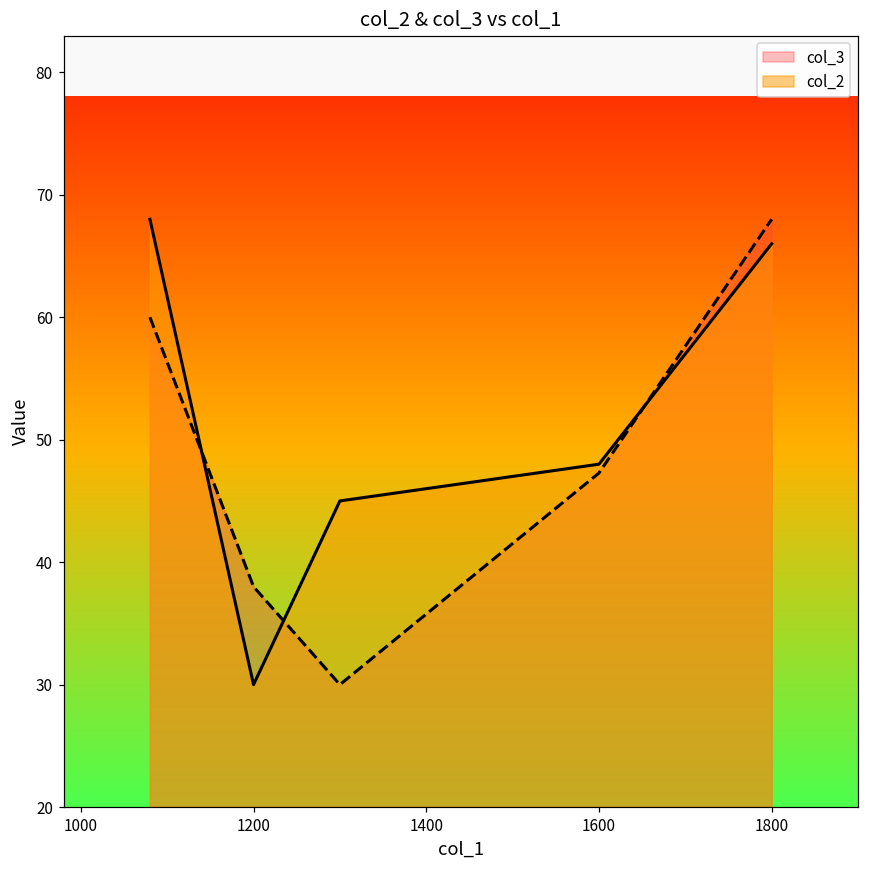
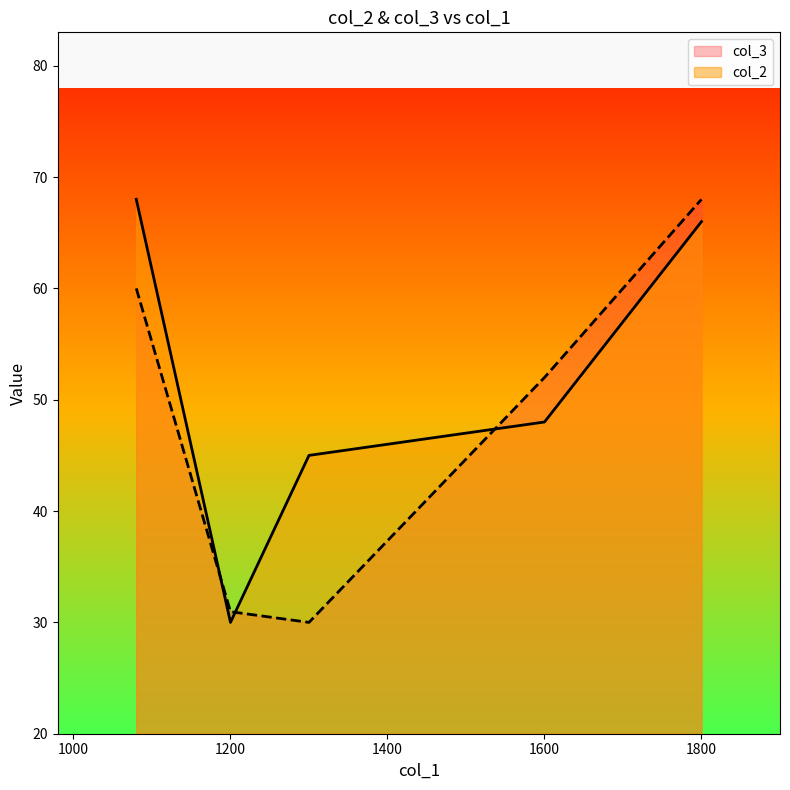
col_3, 1200: 38.0 -> 31.0
col_3, 1600: 47.3 -> 52.0
